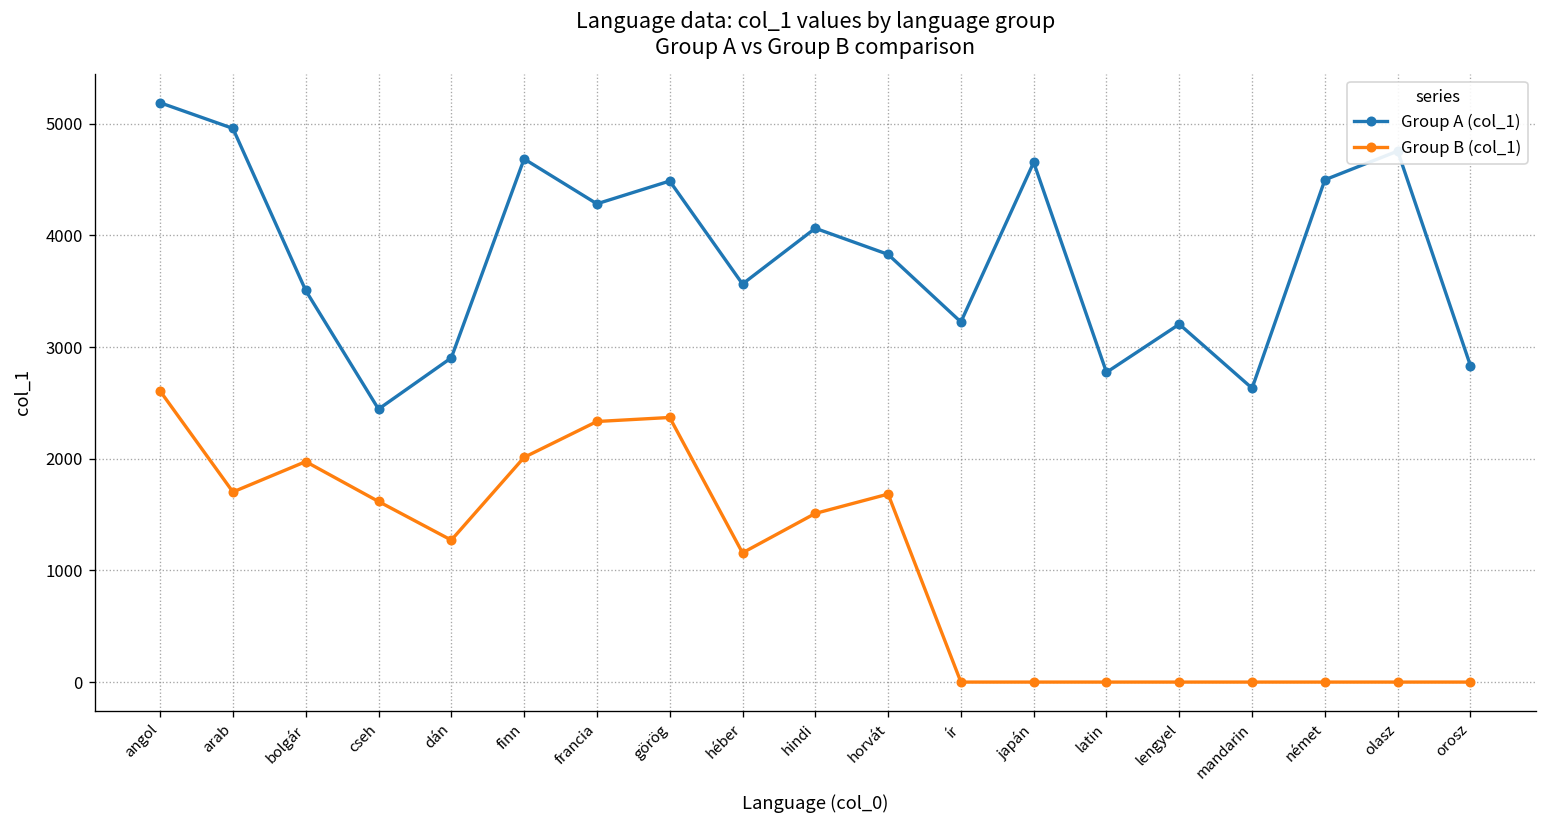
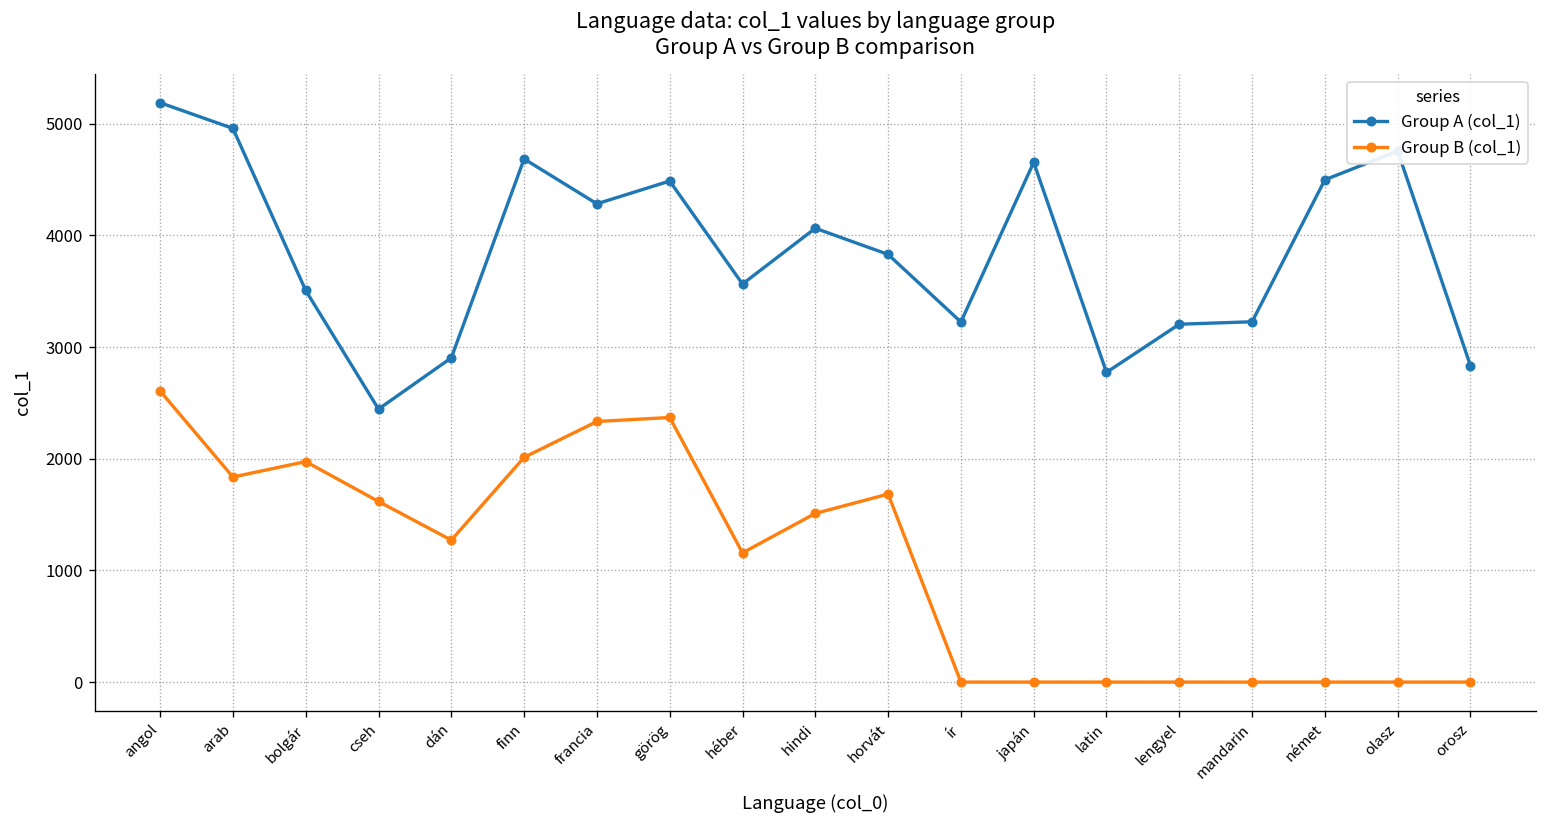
Group B (col_1), arab: 1700 -> 1800
Group A (col_1), mandarin: 2600 -> 3200
